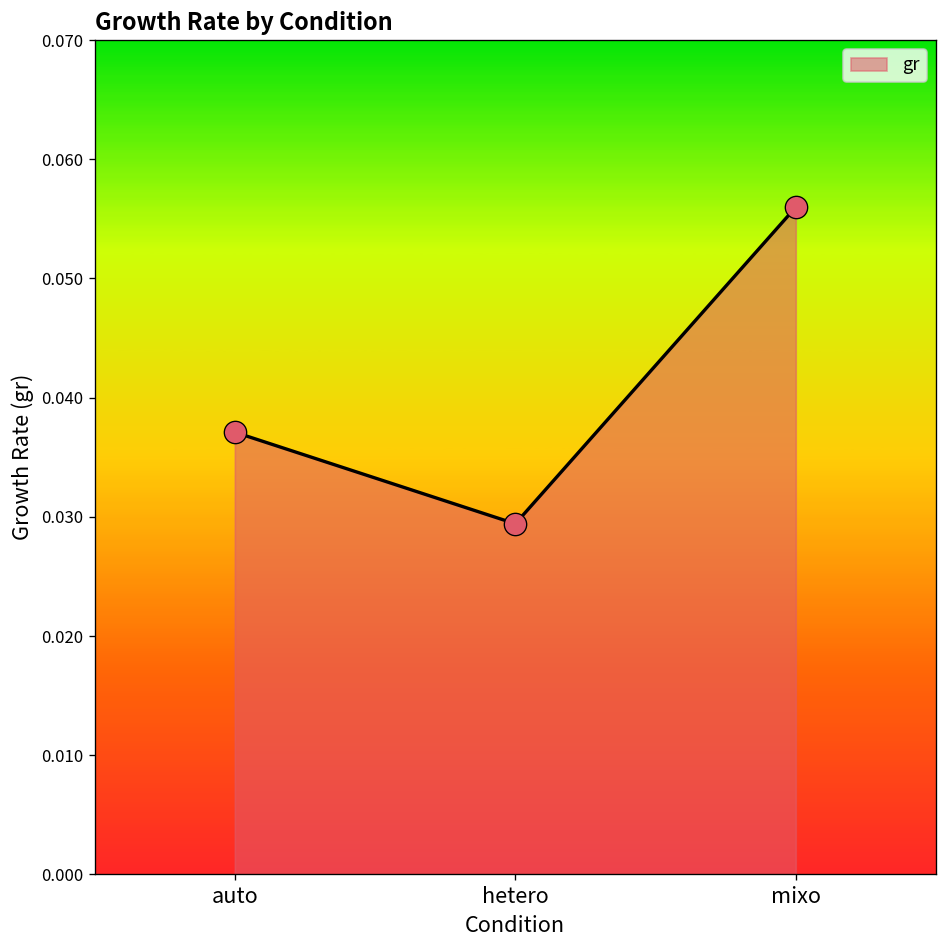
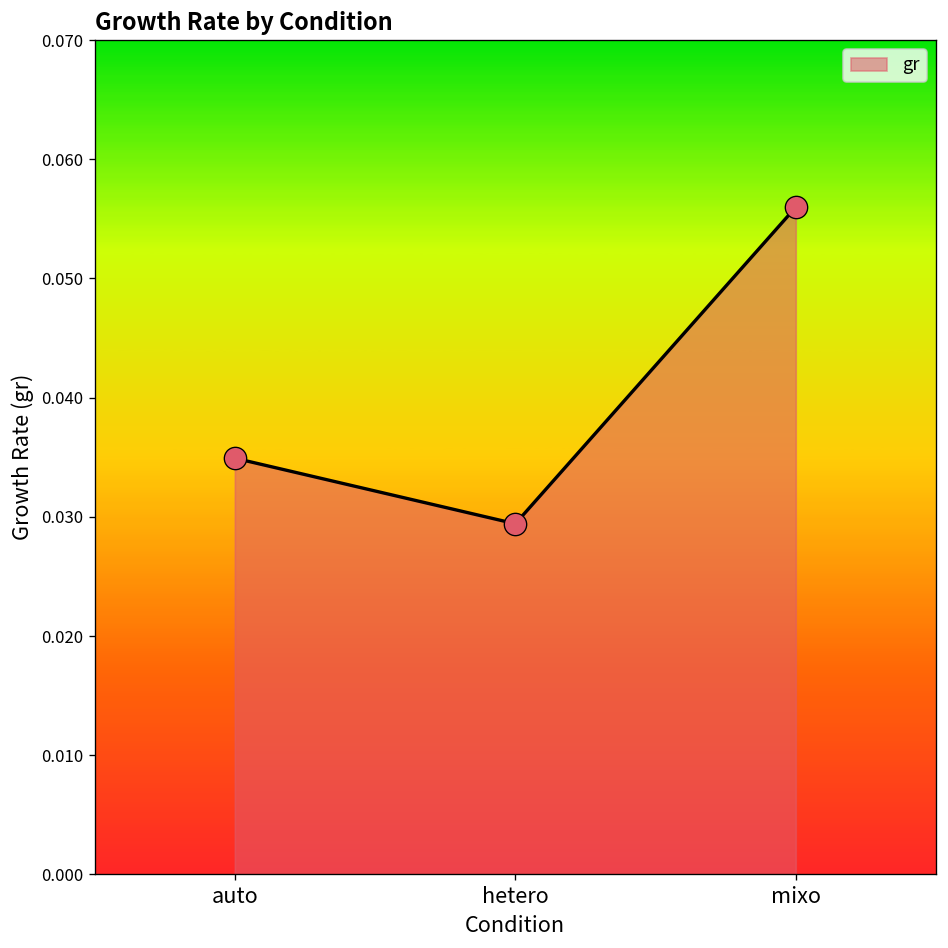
auto: 0.037 -> 0.035
